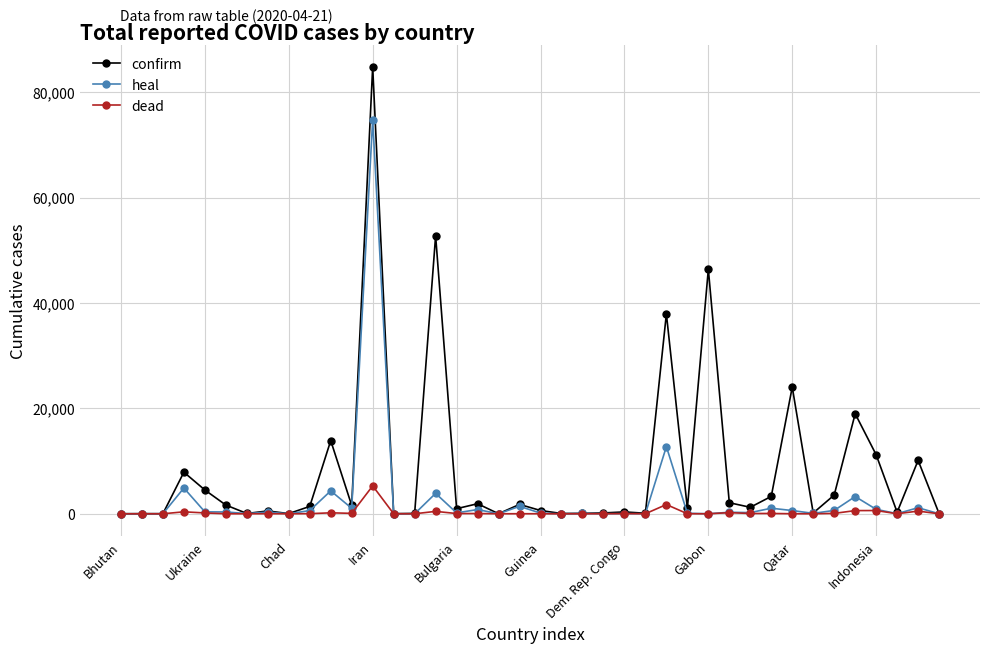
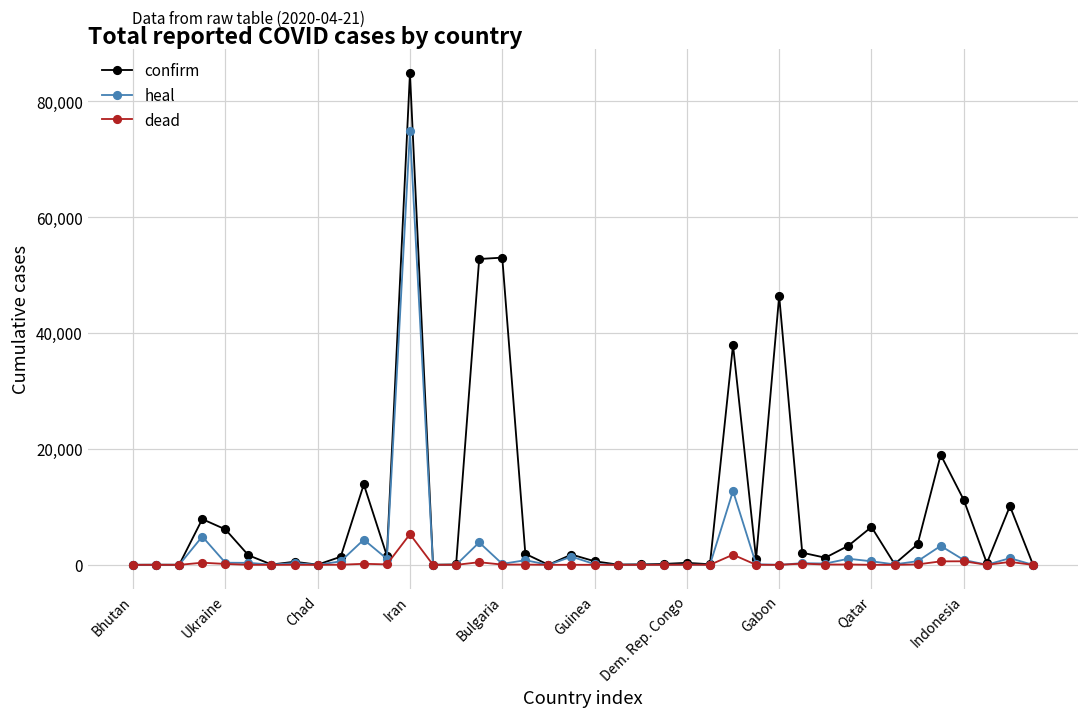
confirm, Ukraine: 5,000 -> 6,000
confirm, Bulgaria: 1,000 -> 53,000
confirm, Qatar: 24,000 -> 7,000
